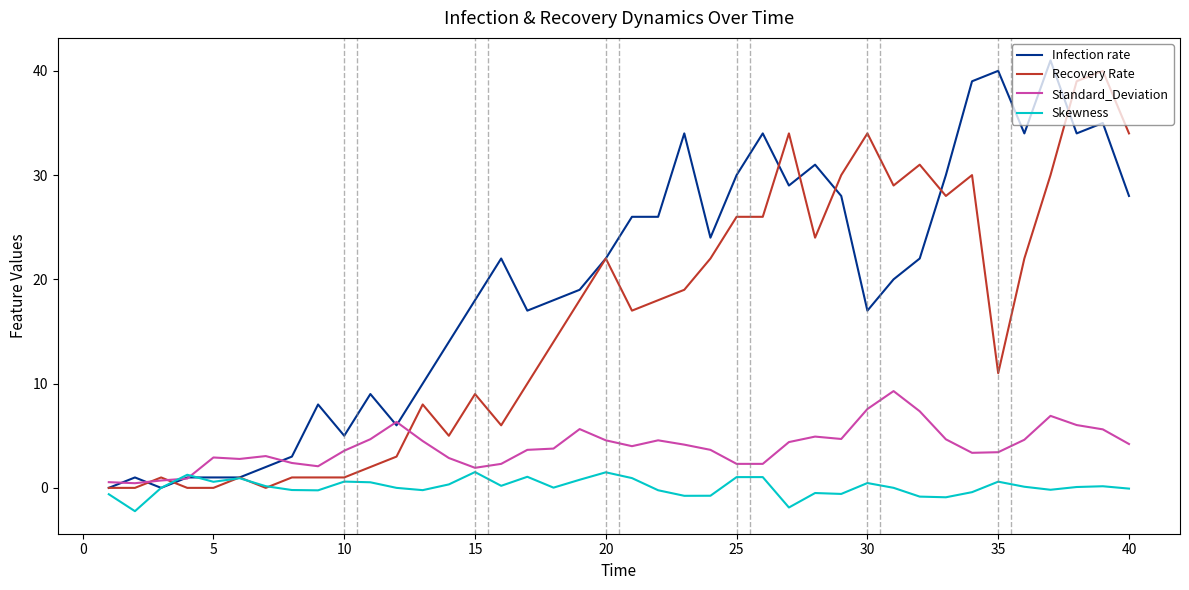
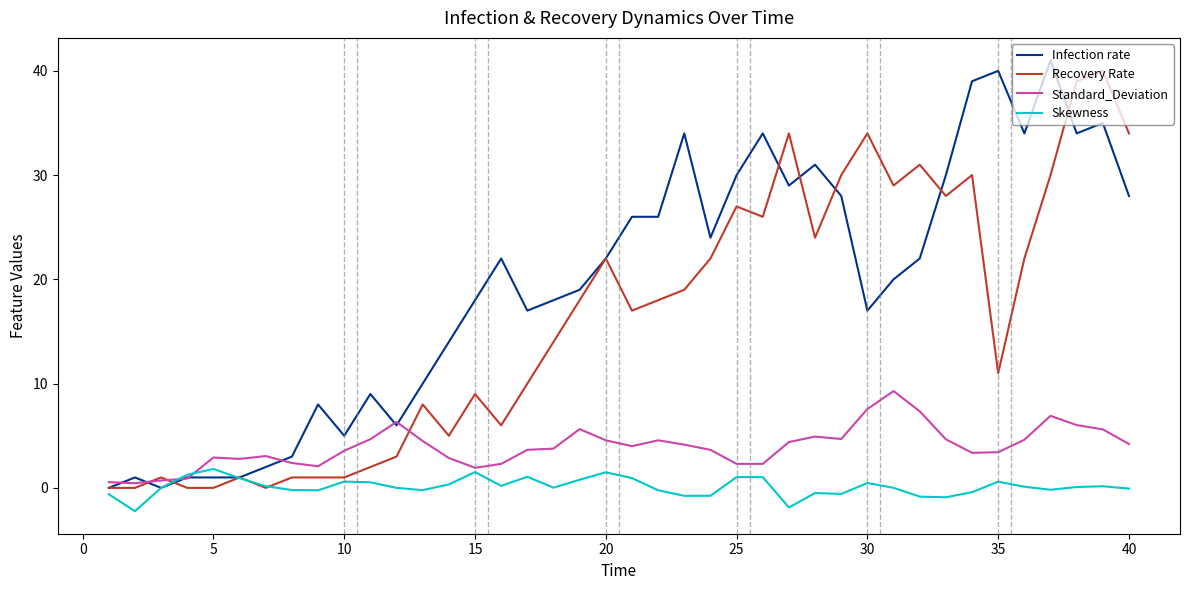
Skewness, 5: 0.6 -> 1.8
Recovery Rate, 25: 26 -> 27
